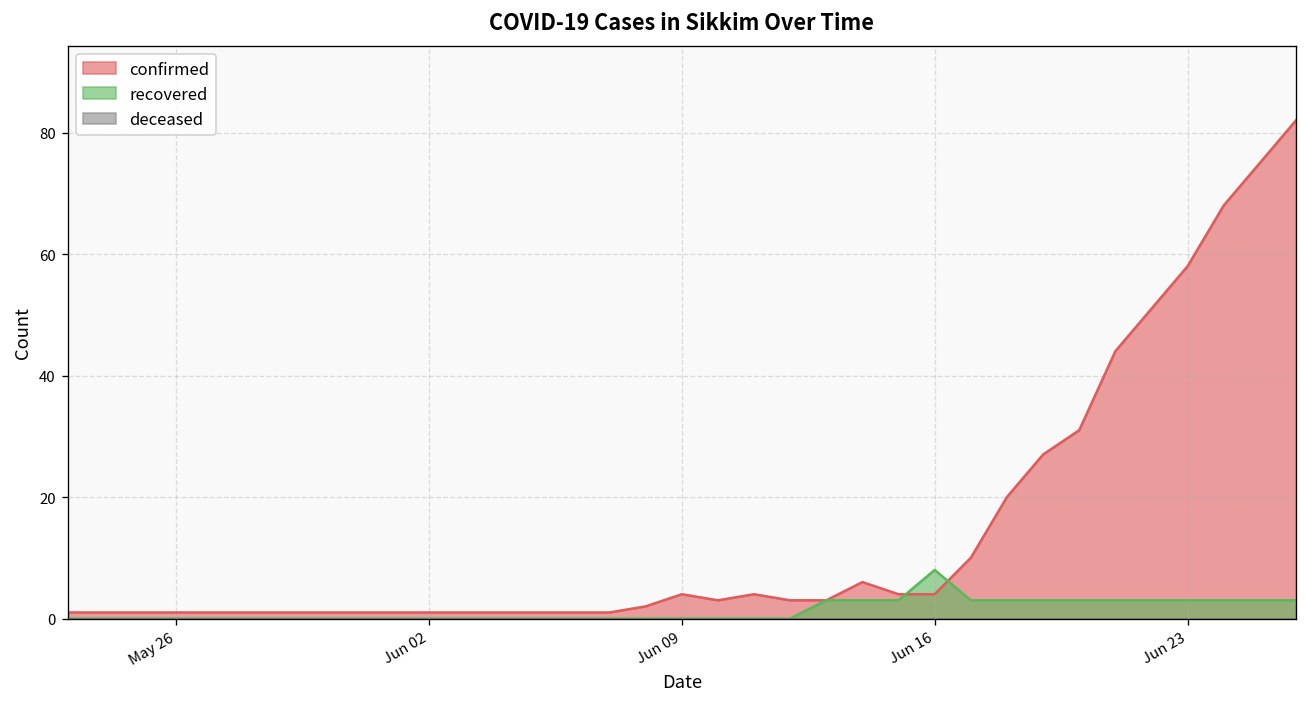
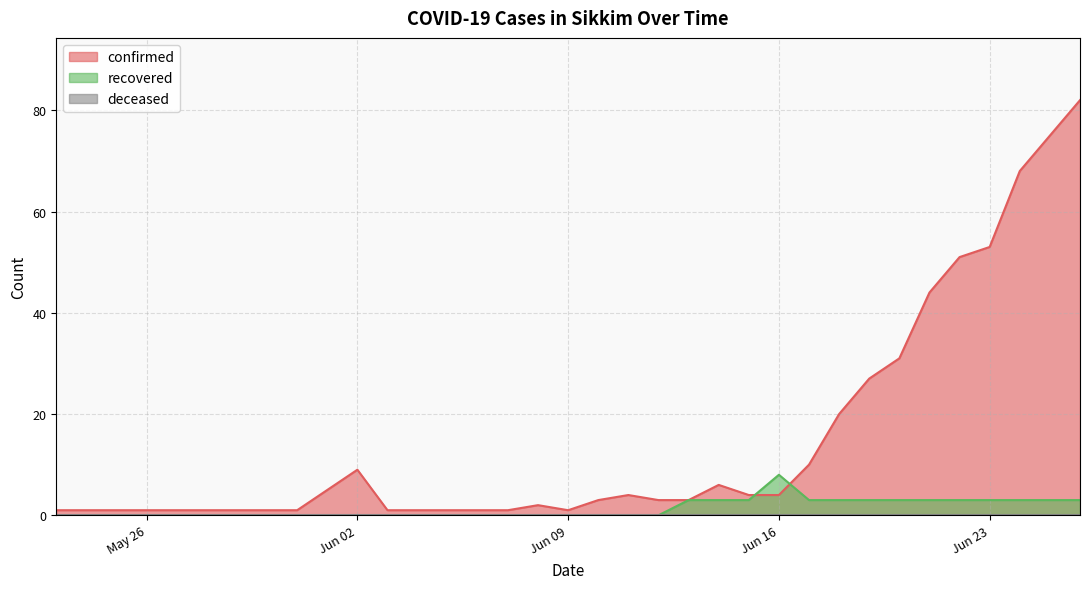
confirmed, Jun 02: 1 -> 9
confirmed, Jun 09: 4 -> 1
confirmed, Jun 23: 58 -> 53
